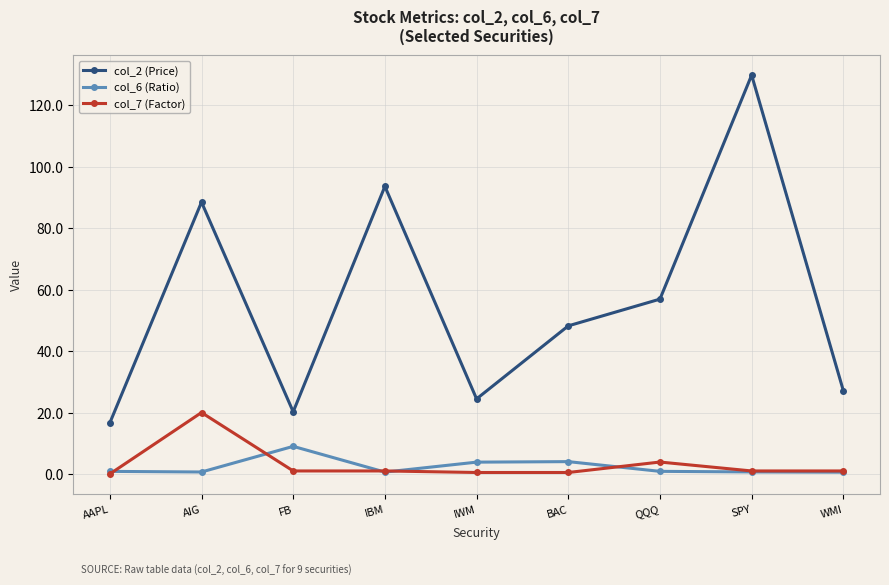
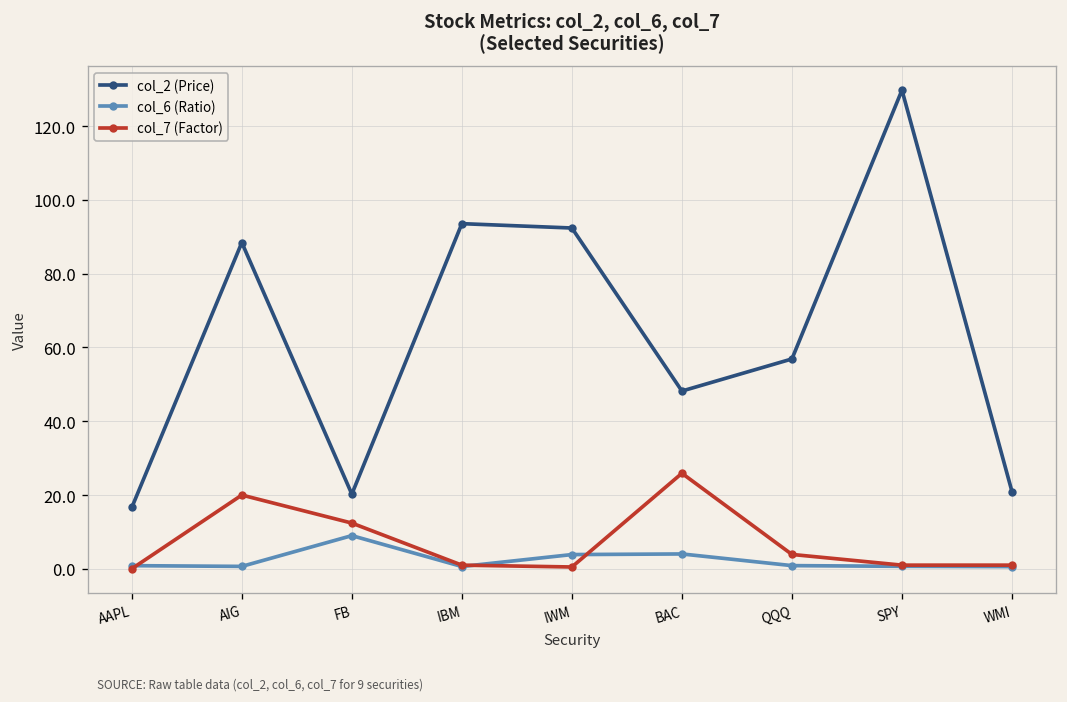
col_7 (Factor), FB: 1 -> 12
col_2 (Price), IWM: 24 -> 92
col_7 (Factor), BAC: 1 -> 26
col_2 (Price), WMI: 27 -> 21
